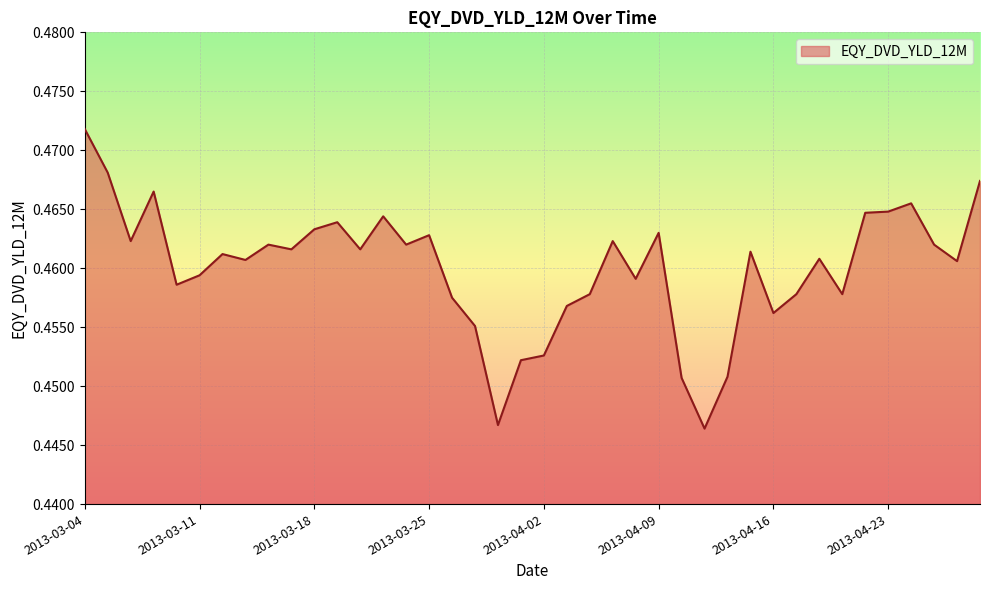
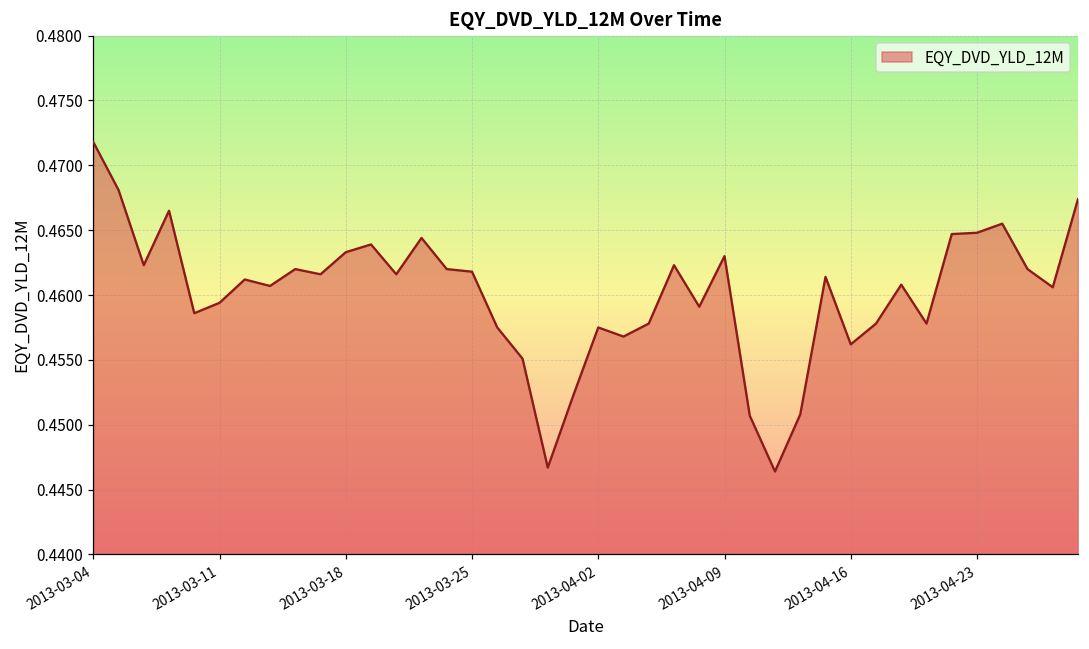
2013-03-25: 0.4628 -> 0.4618
2013-04-02: 0.4526 -> 0.4575
